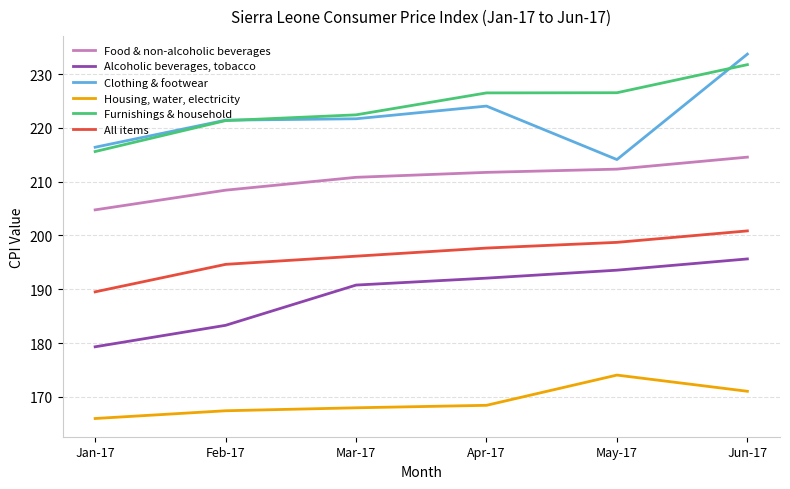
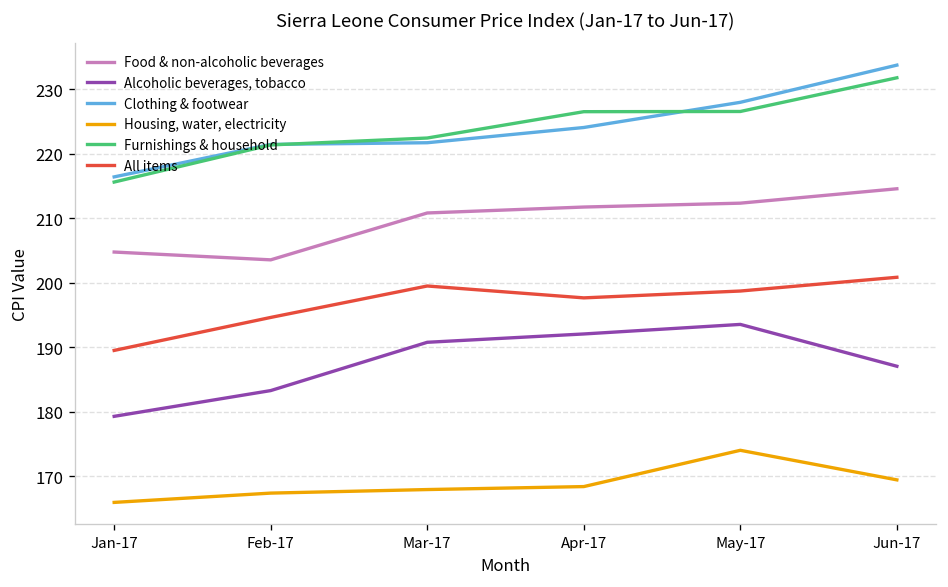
Food & non-alcoholic beverages, Feb-17: 208 -> 204
All items, Mar-17: 196 -> 200
Clothing & footwear, May-17: 214 -> 228
Alcoholic beverages, tobacco, Jun-17: 196 -> 187
Housing, water, electricity, Jun-17: 171 -> 169
